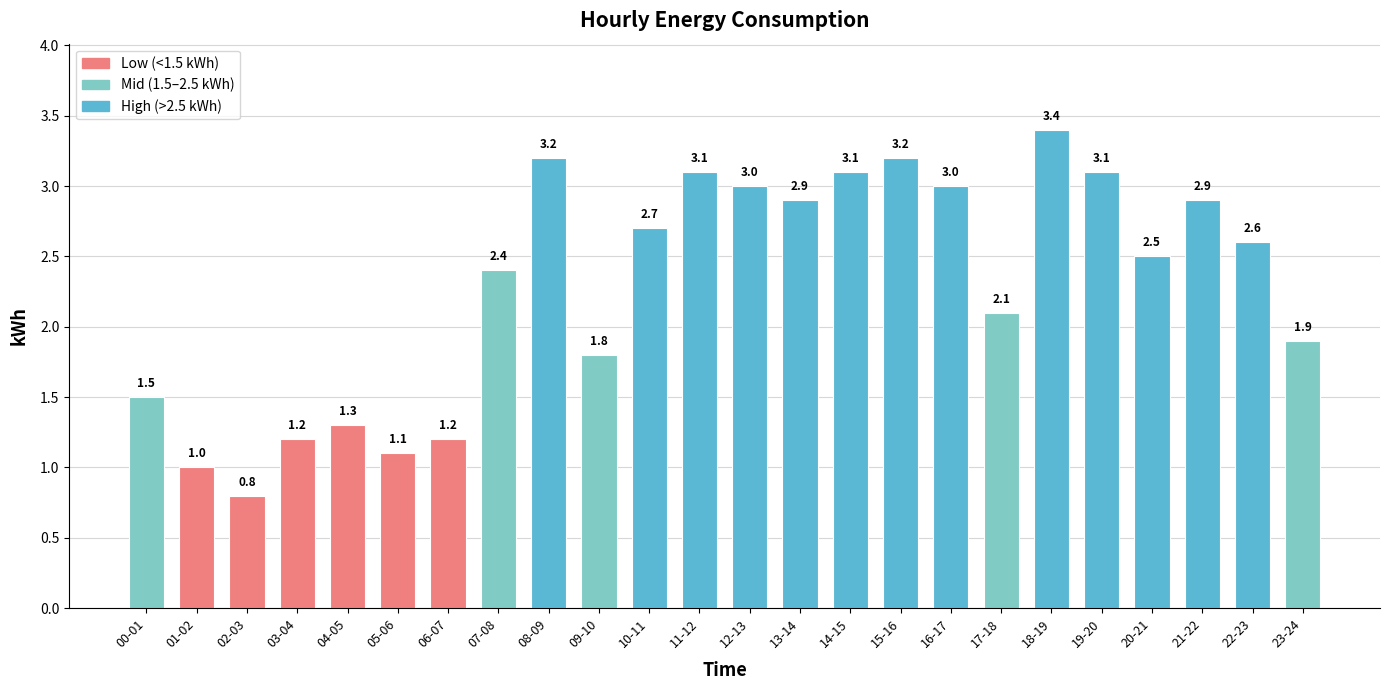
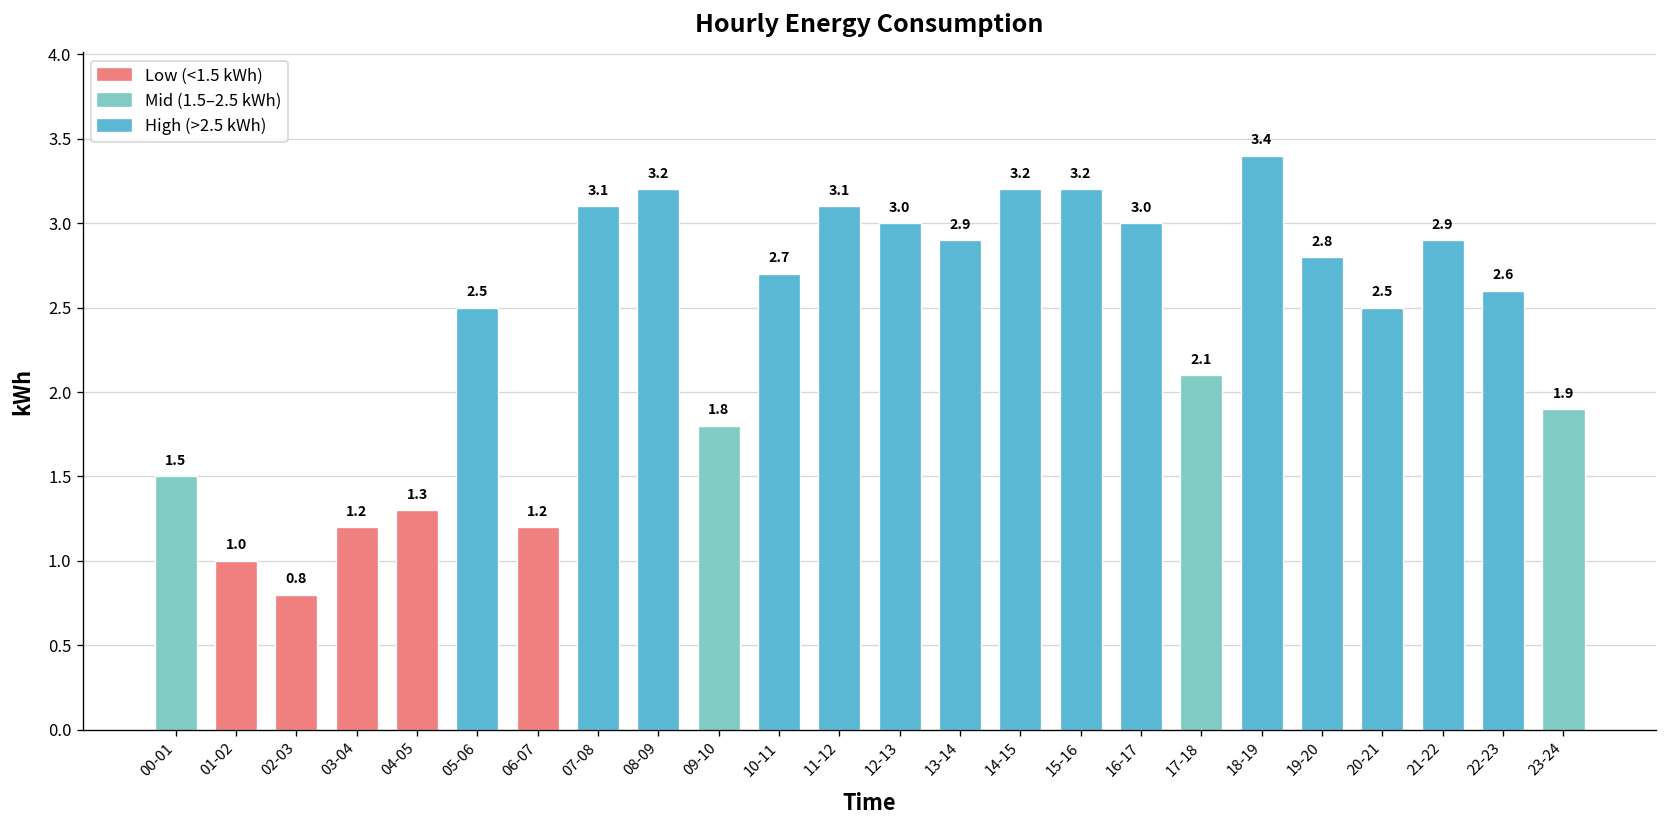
05-06: 1.1 -> 2.5
07-08: 2.4 -> 3.1
14-15: 3.1 -> 3.2
19-20: 3.1 -> 2.8
